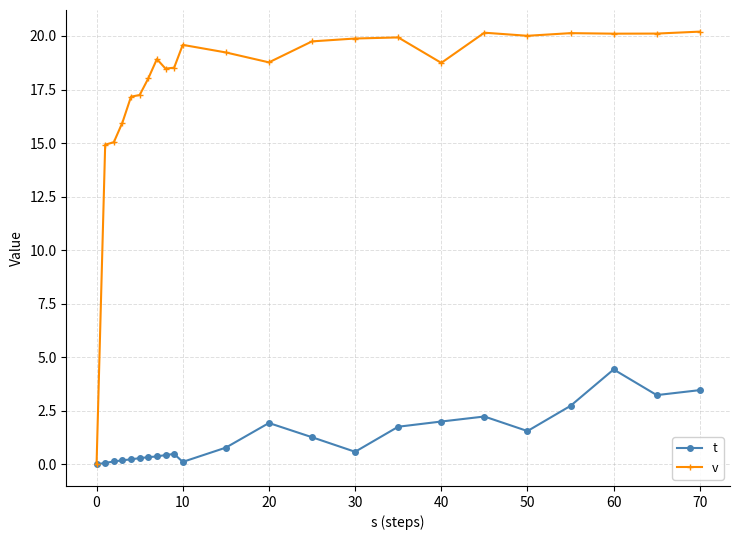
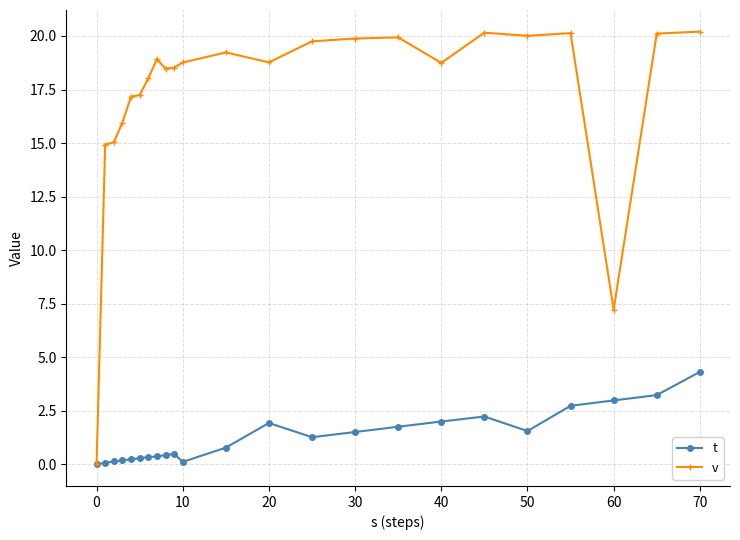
v, 10: 19.6 -> 18.8
t, 30: 0.6 -> 1.5
t, 60: 4.4 -> 3.0
v, 60: 20.1 -> 7.2
t, 70: 3.5 -> 4.3
